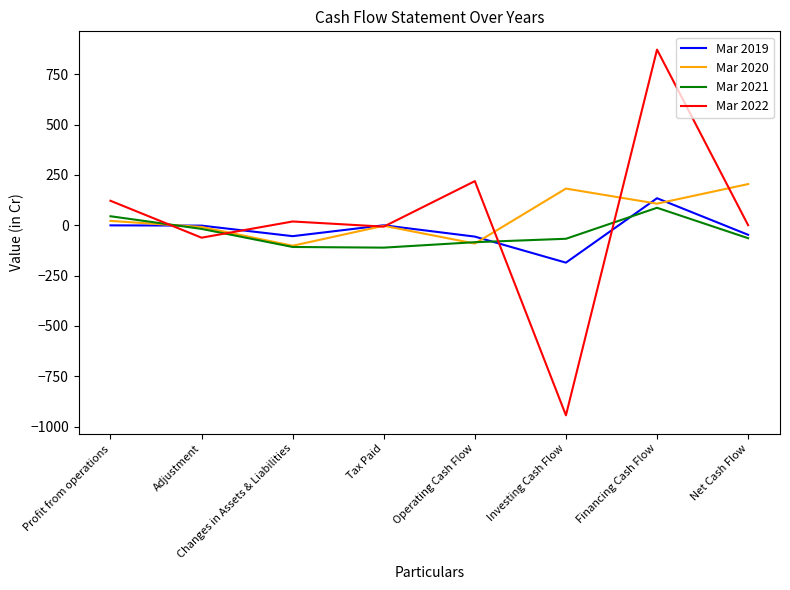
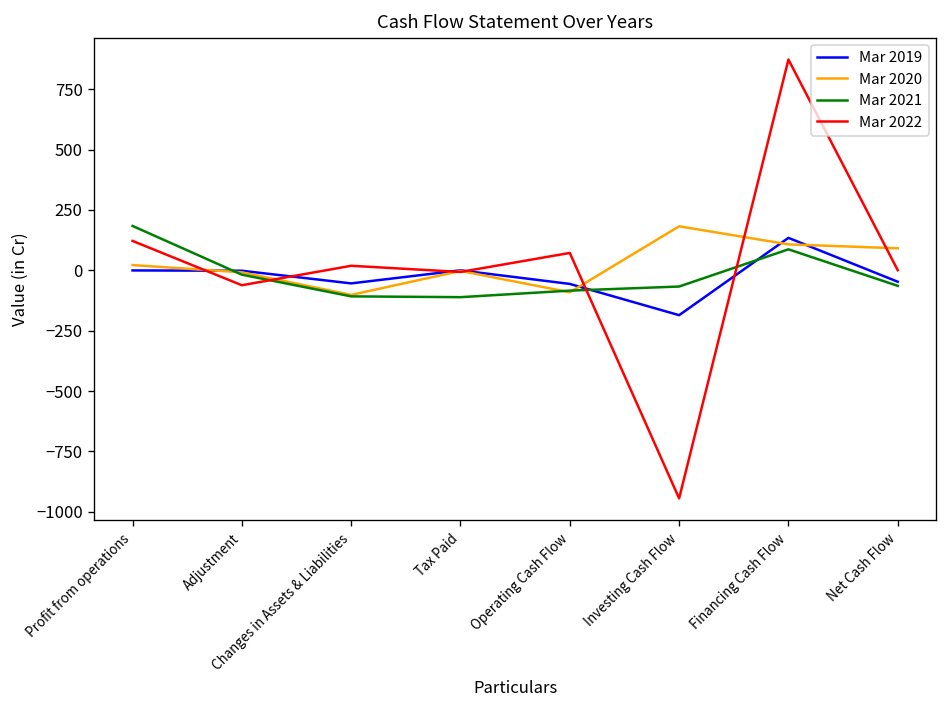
Mar 2021, Profit from operations: 40 -> 180
Mar 2022, Operating Cash Flow: 220 -> 70
Mar 2020, Net Cash Flow: 200 -> 90
